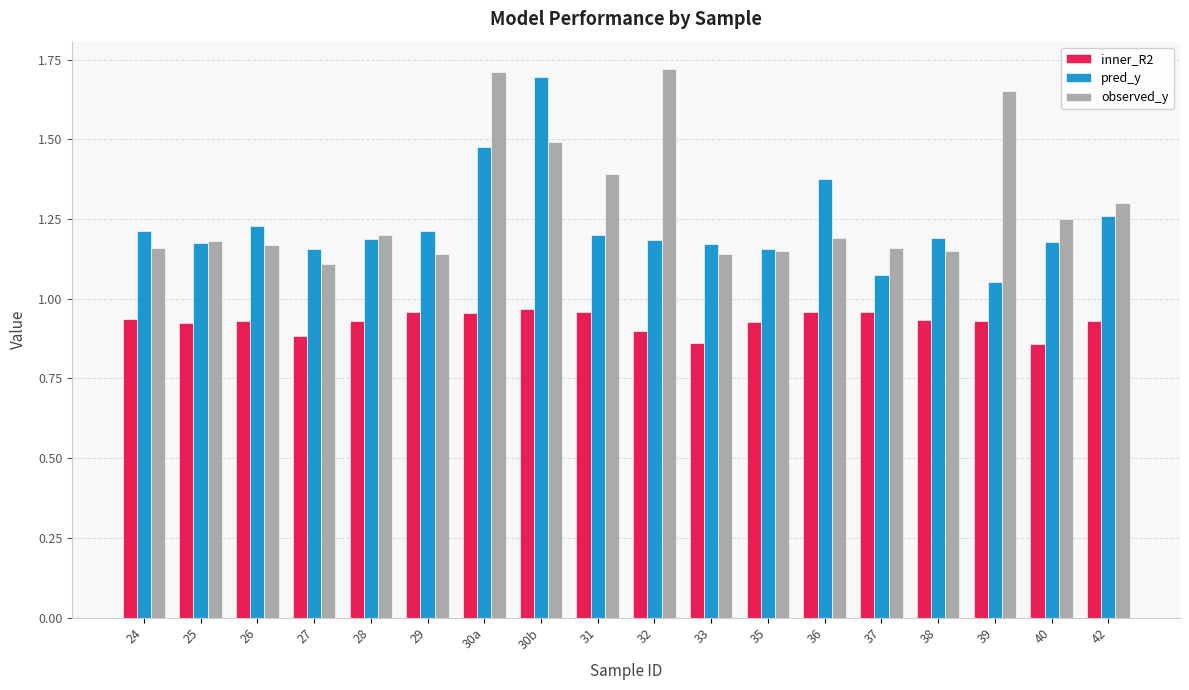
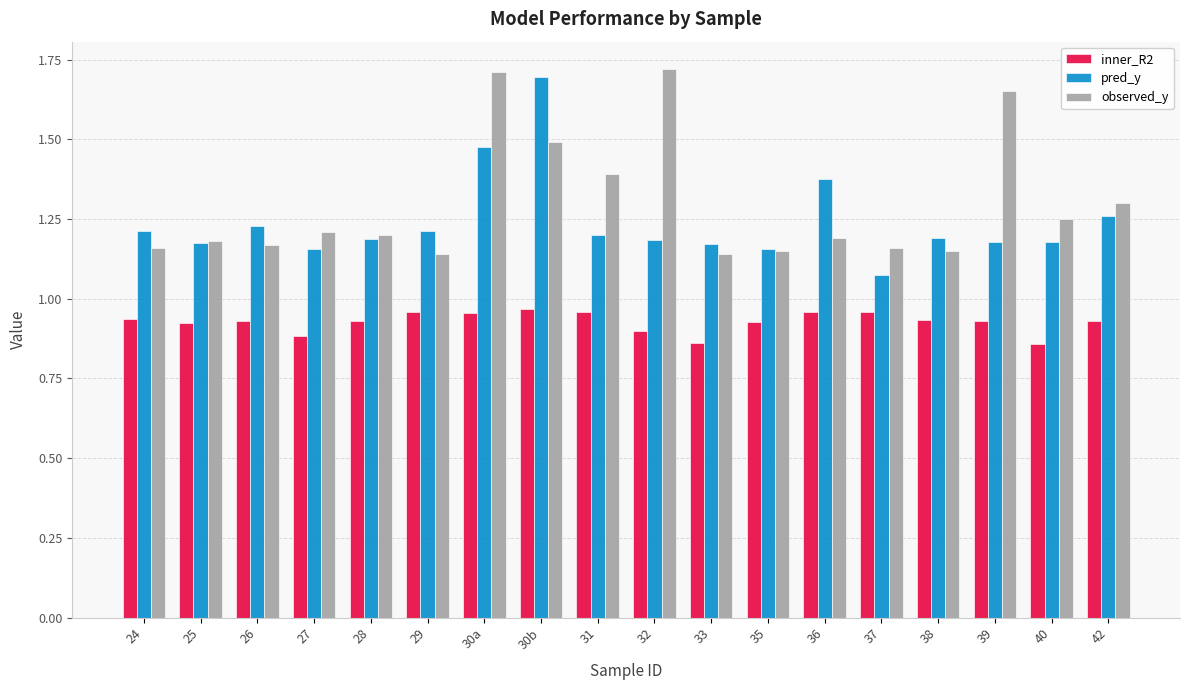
observed_y, 27: 1.11 -> 1.21
pred_y, 39: 1.05 -> 1.18
